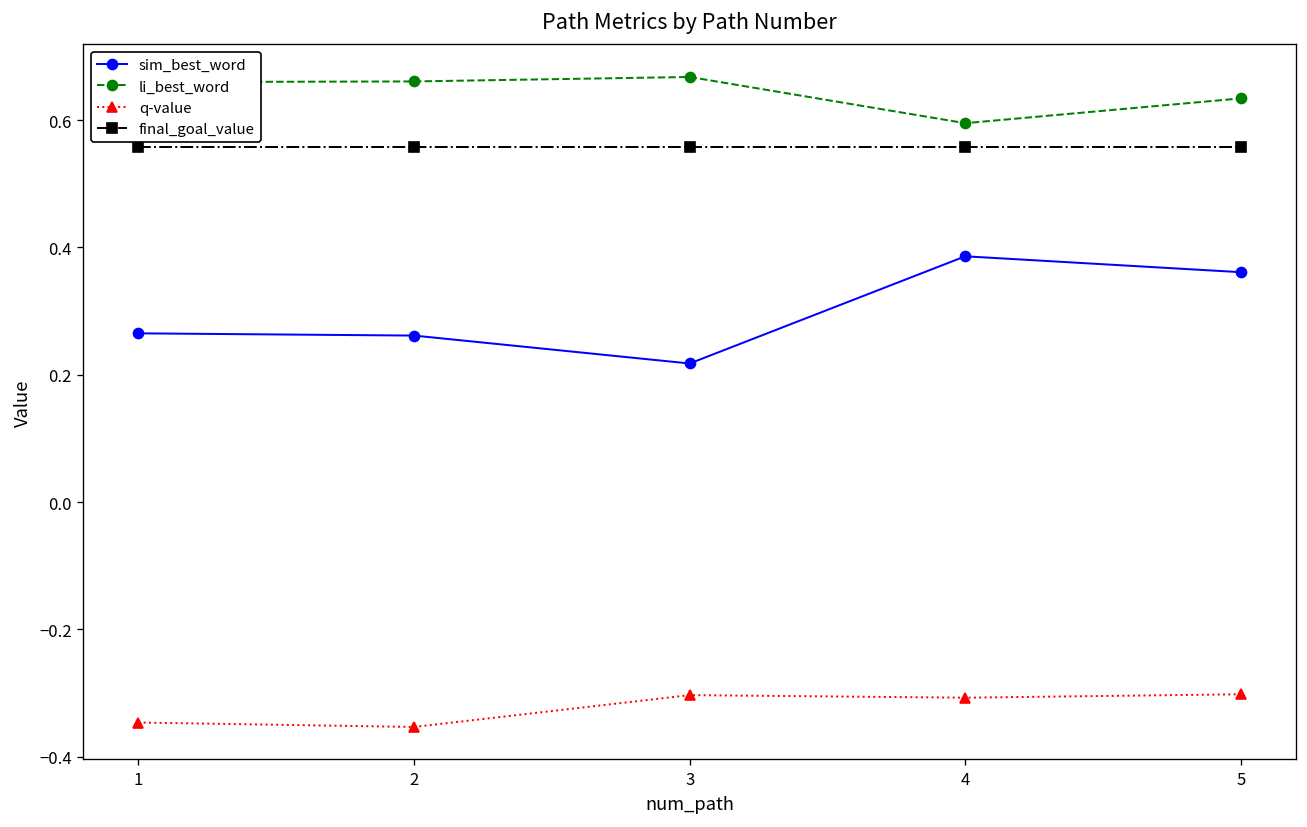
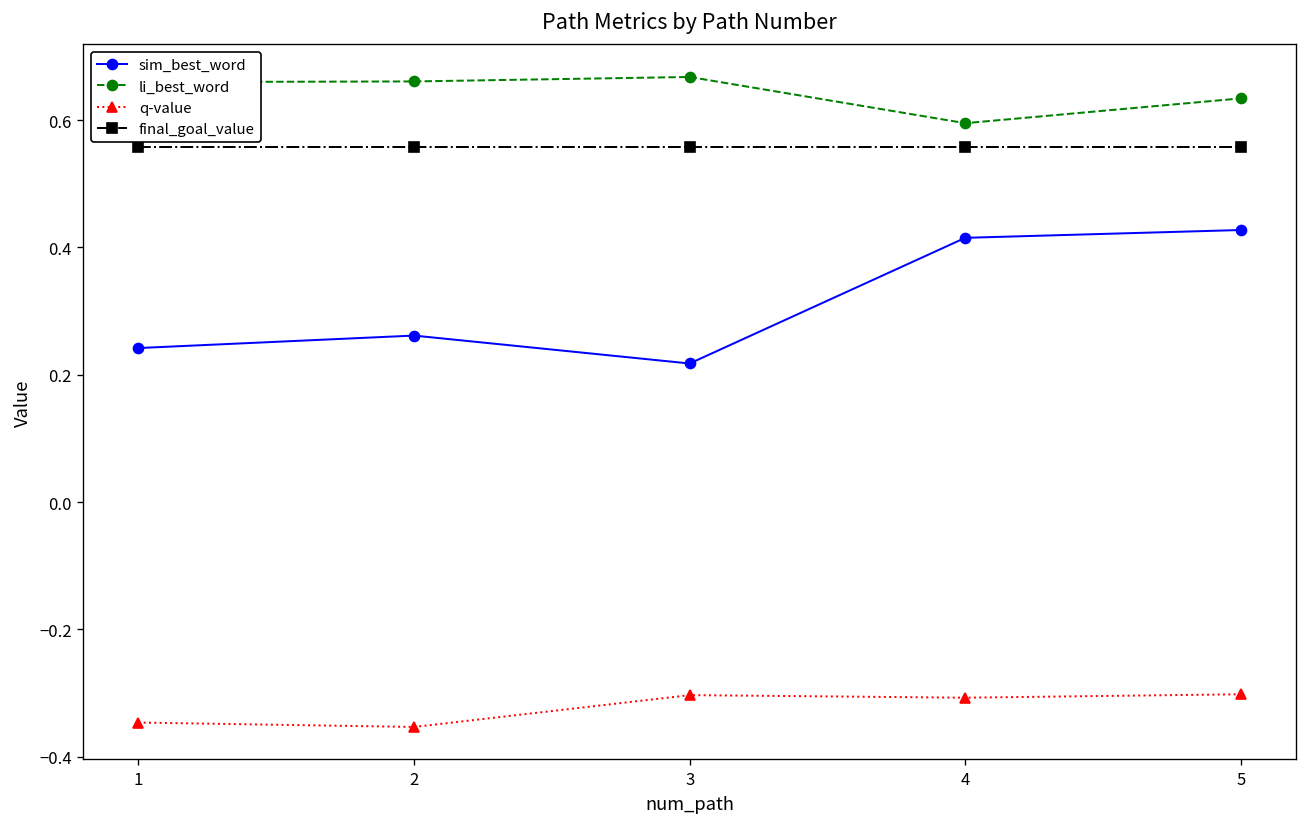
sim_best_word, 1: 0.27 -> 0.24
sim_best_word, 4: 0.39 -> 0.42
sim_best_word, 5: 0.36 -> 0.43
